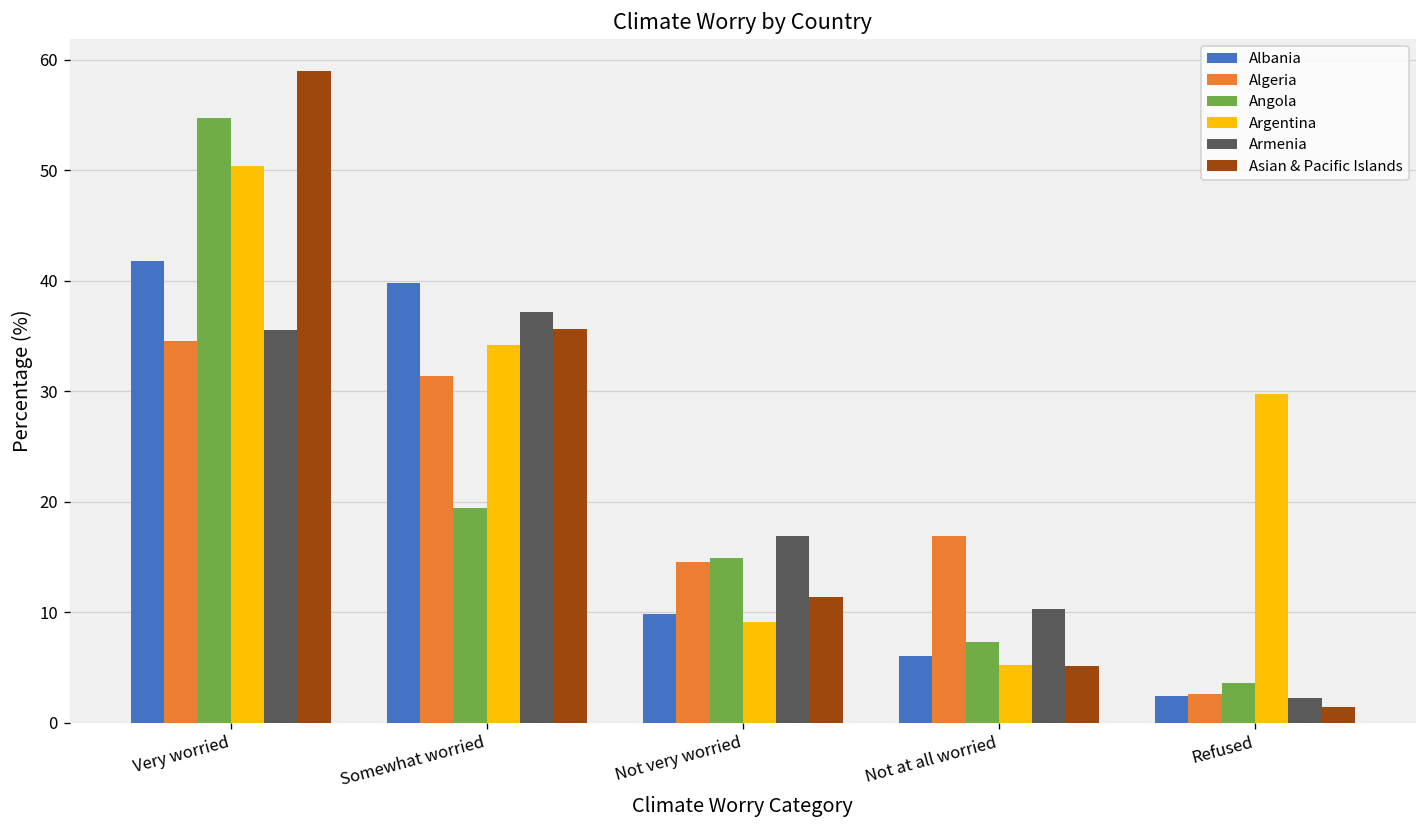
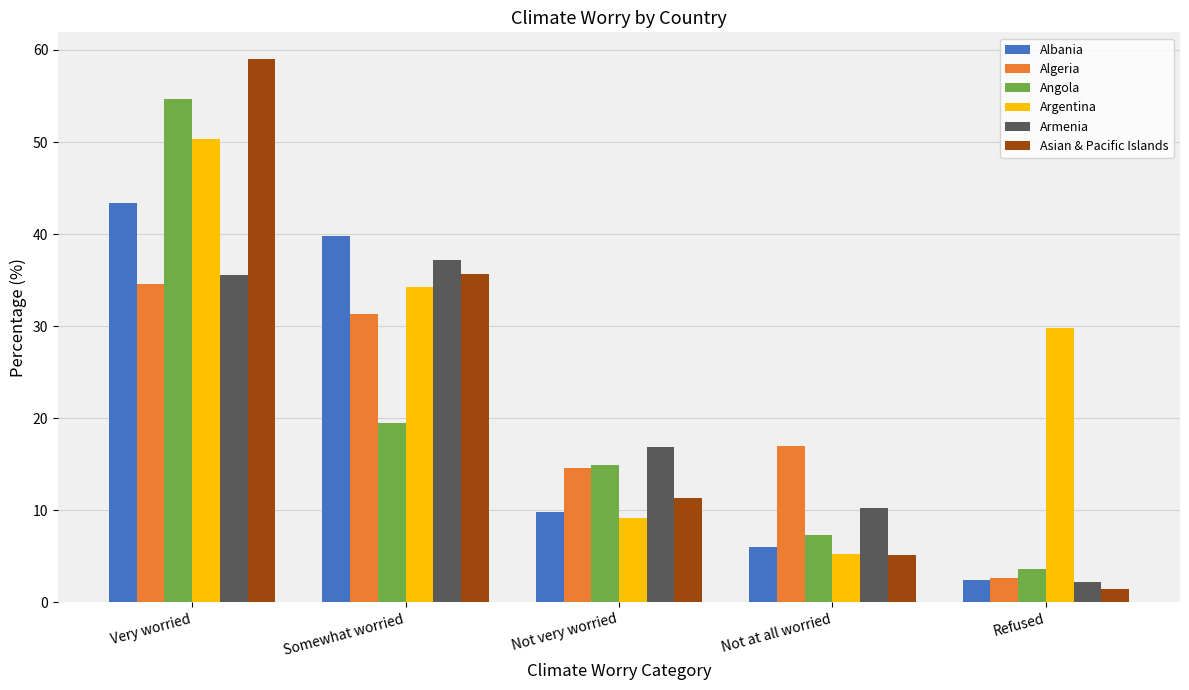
Albania, Very worried: 42 -> 43
